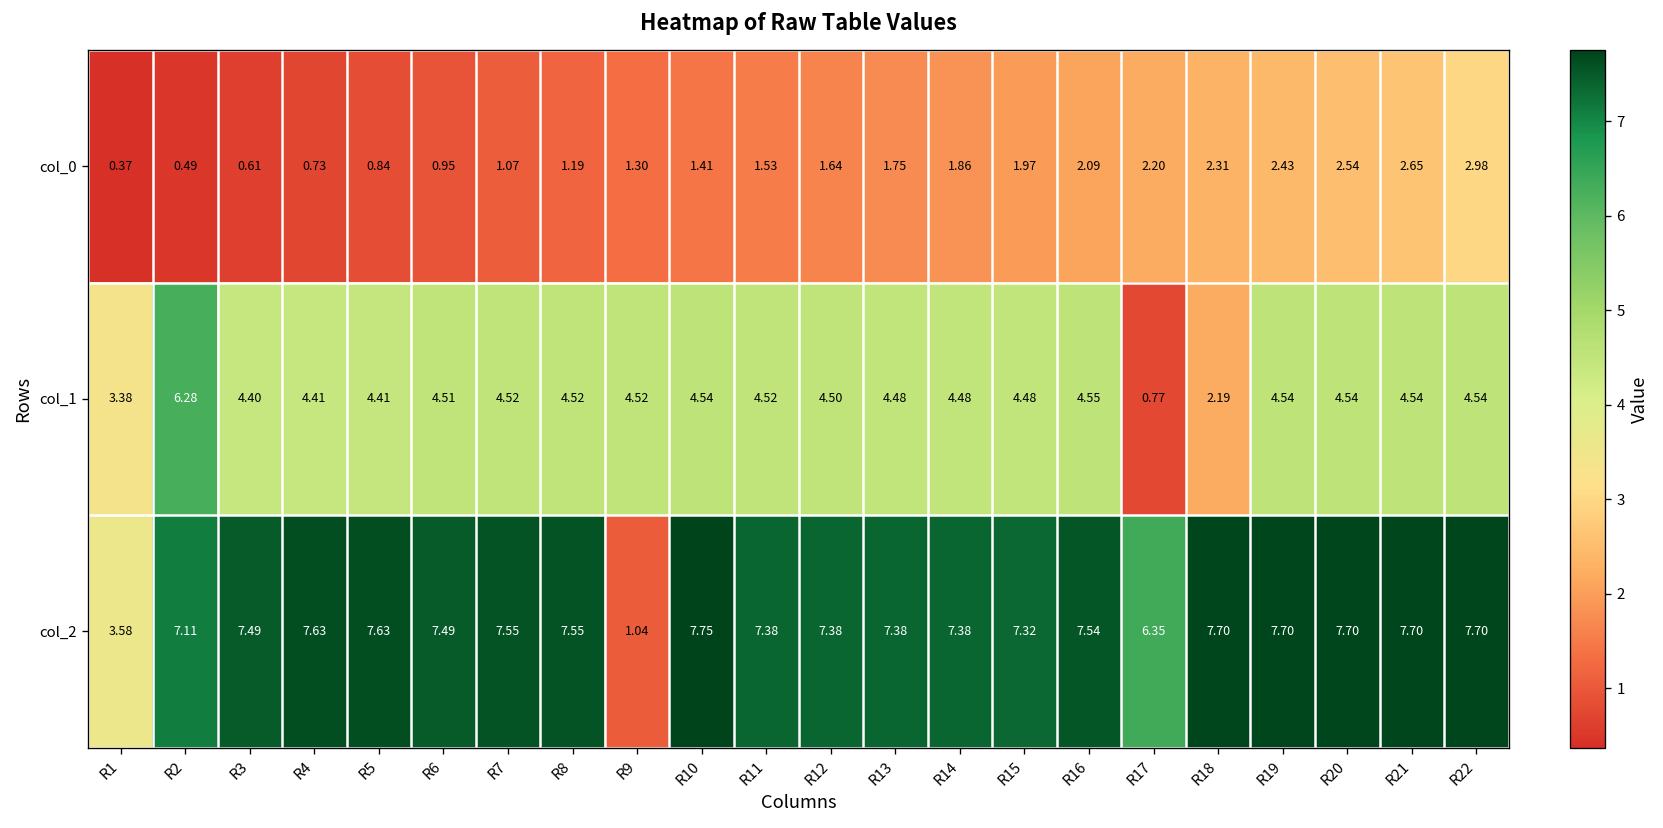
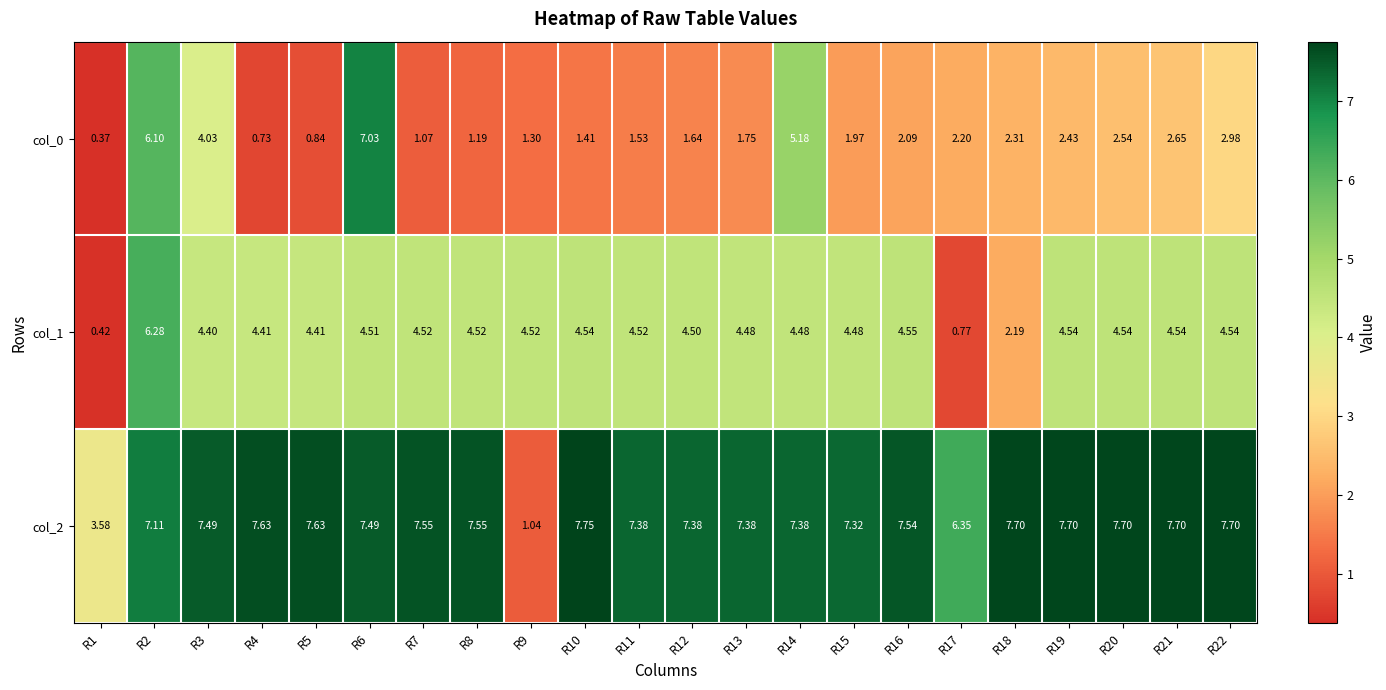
col_0, R2: 0.49 -> 6.10
col_0, R3: 0.61 -> 4.03
col_0, R6: 0.95 -> 7.03
col_0, R14: 1.86 -> 5.18
col_1, R1: 3.38 -> 0.42
